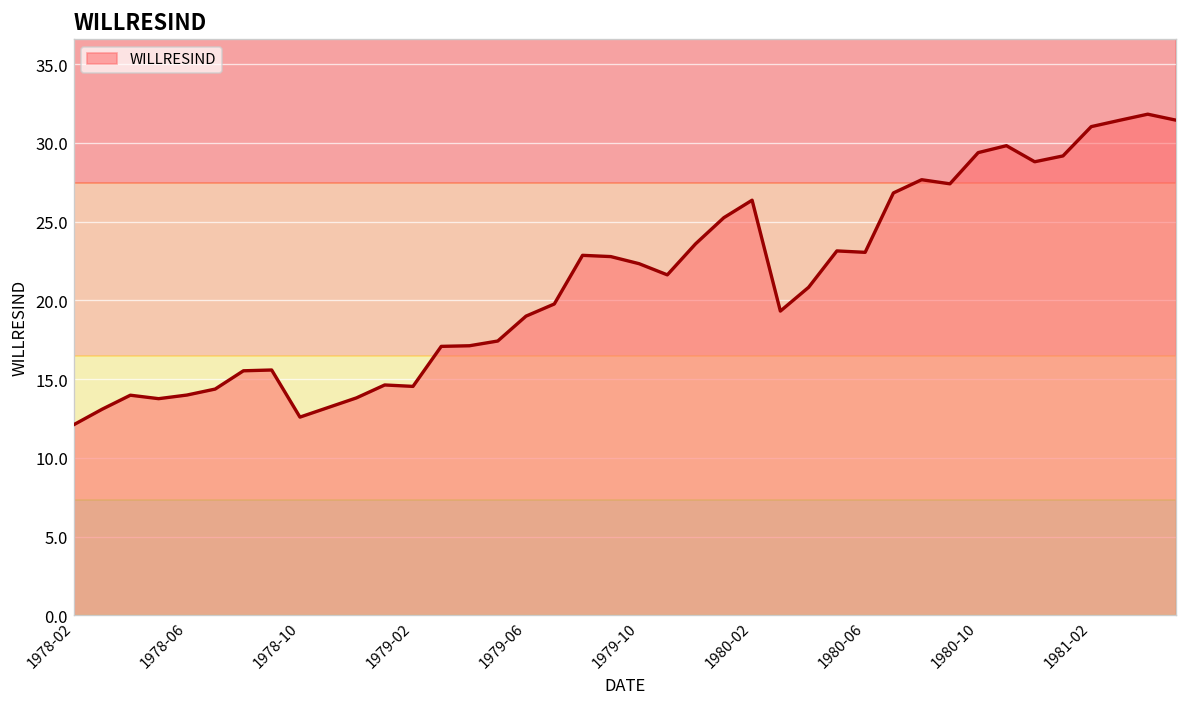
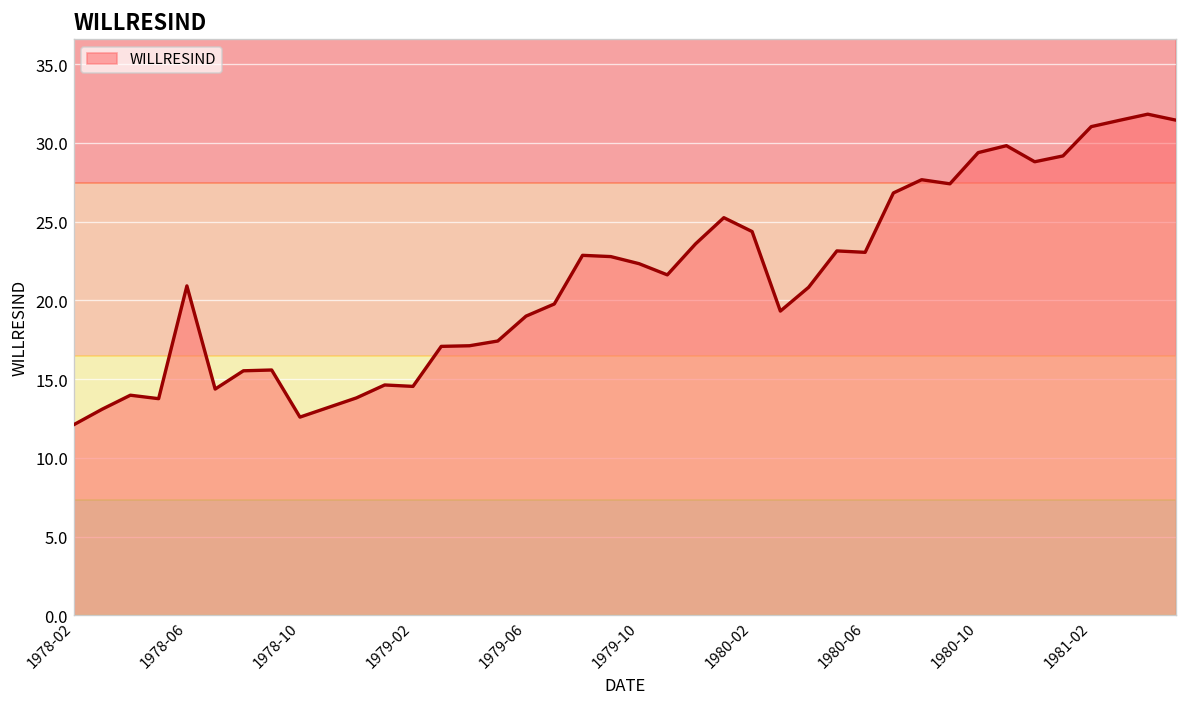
1978-06: 14.0 -> 20.9
1980-02: 26.4 -> 24.4
